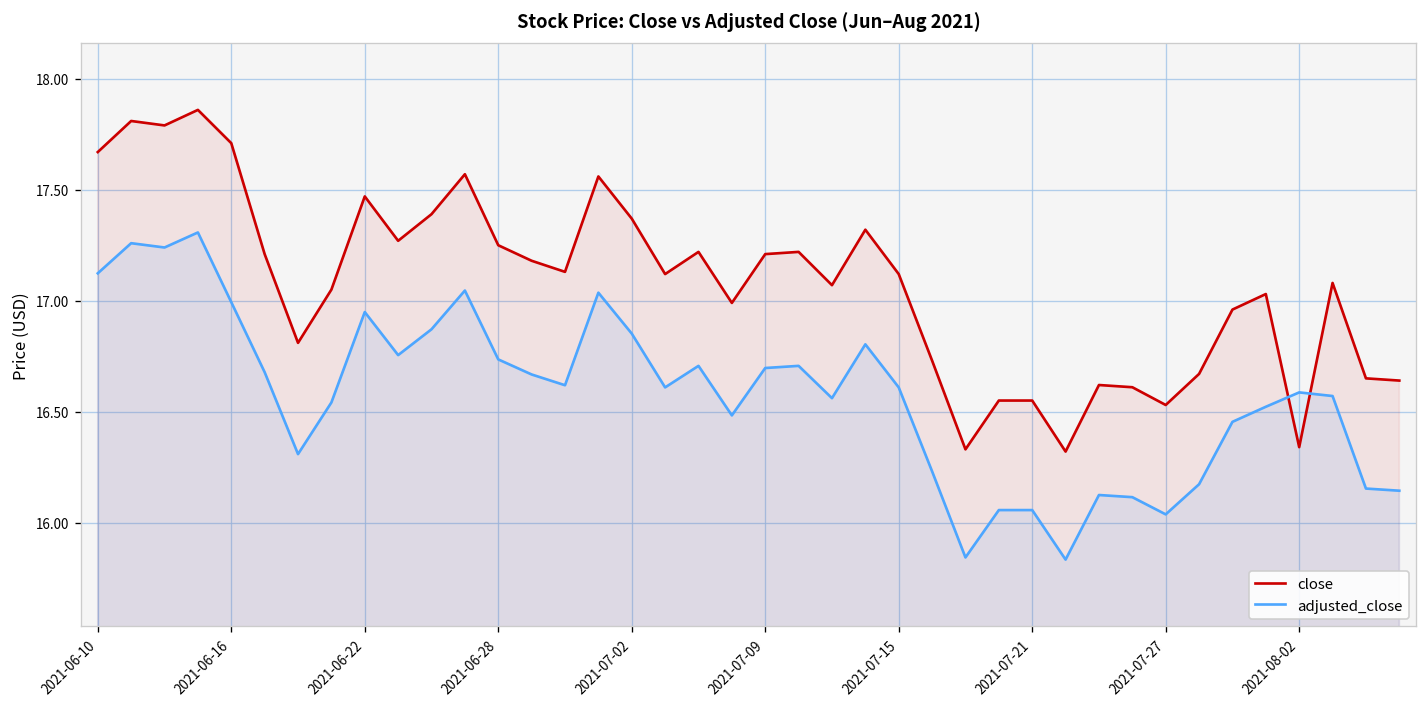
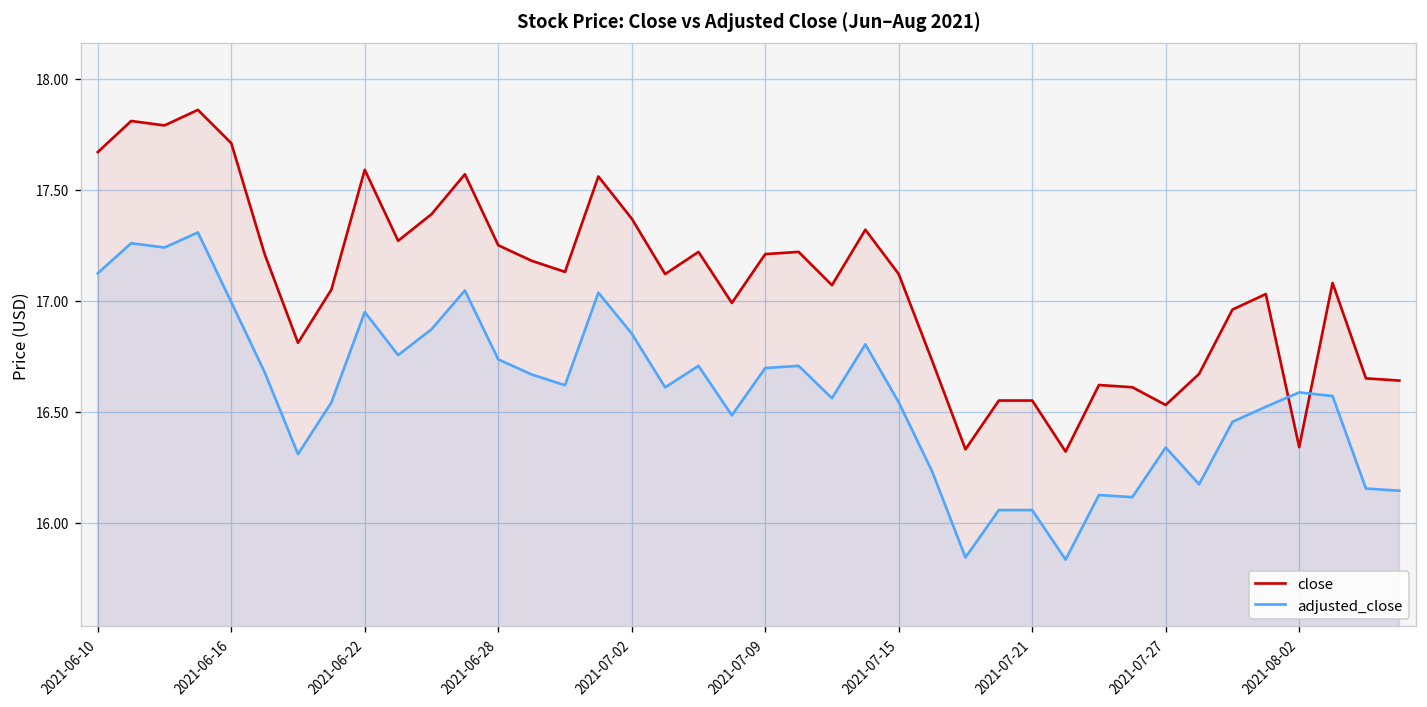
close, 2021-06-22: 17.47 -> 17.59
adjusted_close, 2021-07-15: 16.61 -> 16.54
adjusted_close, 2021-07-27: 16.04 -> 16.34
